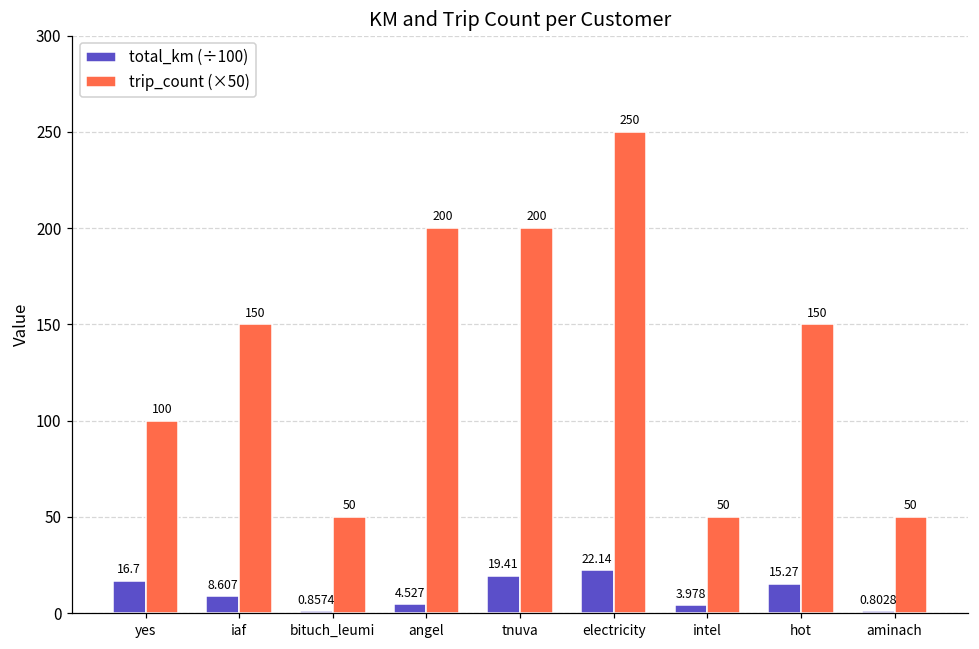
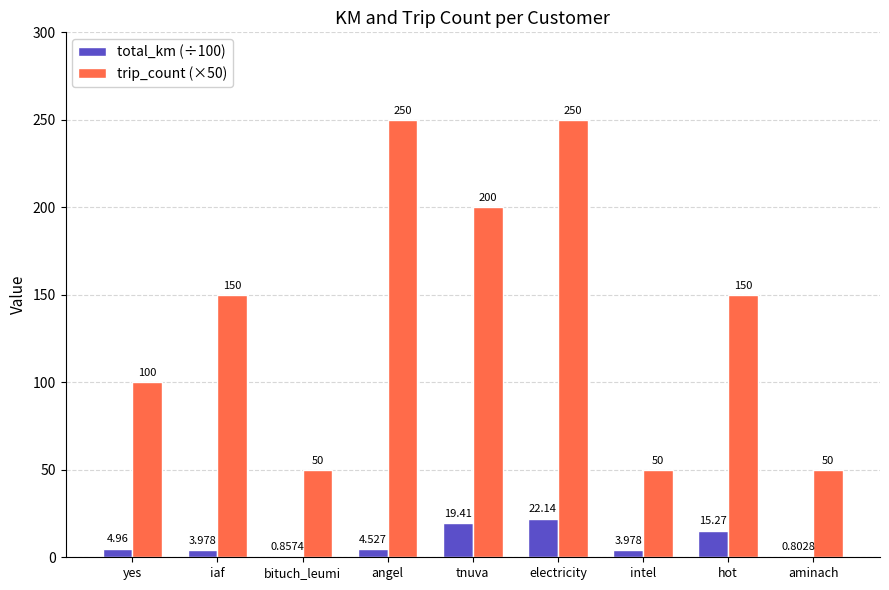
total_km (÷100), yes: 16.7 -> 4.96
total_km (÷100), iaf: 8.607 -> 3.978
trip_count (×50), angel: 200 -> 250
